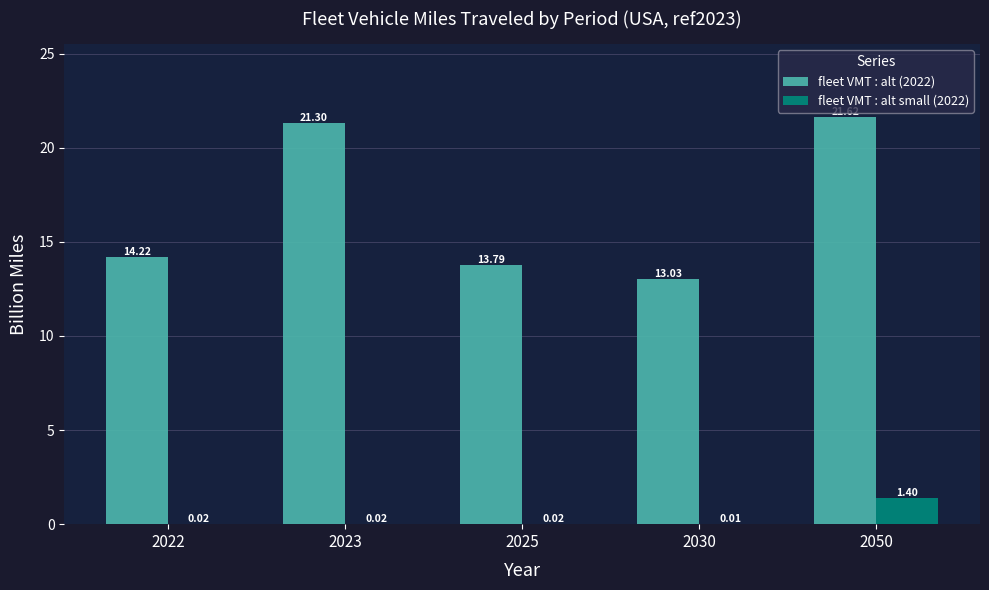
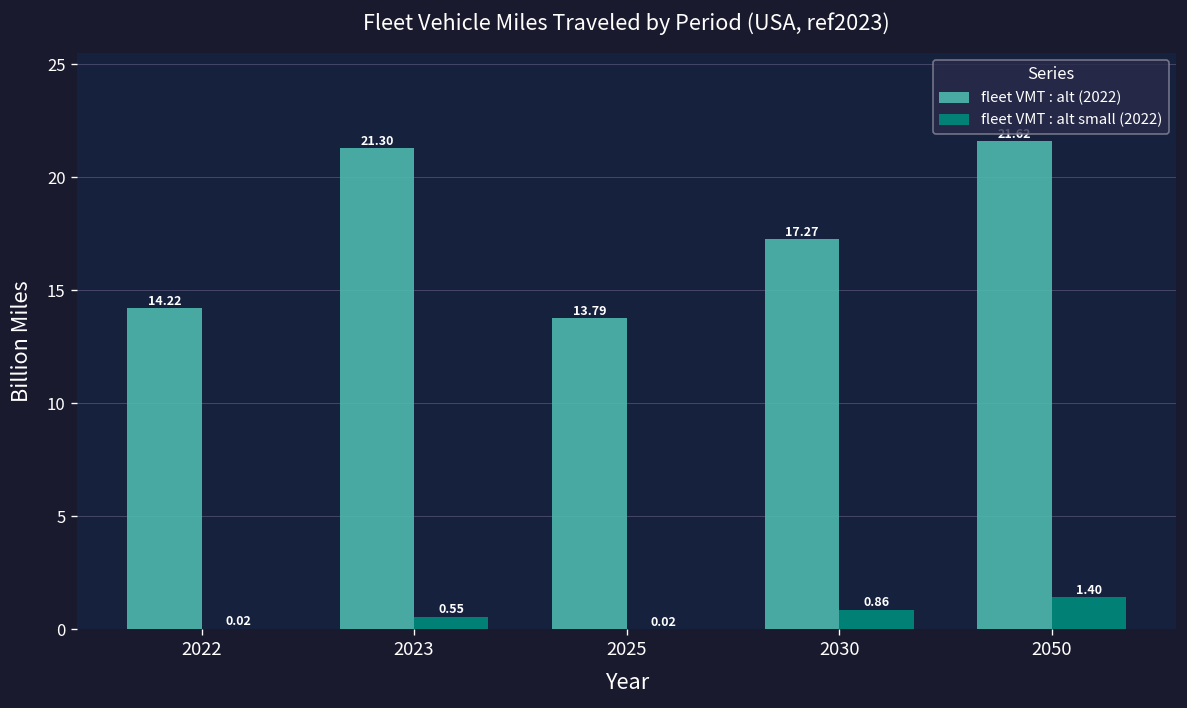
fleet VMT : alt small (2022), 2023: 0.02 -> 0.55
fleet VMT : alt (2022), 2030: 13.03 -> 17.27
fleet VMT : alt small (2022), 2030: 0.01 -> 0.86
